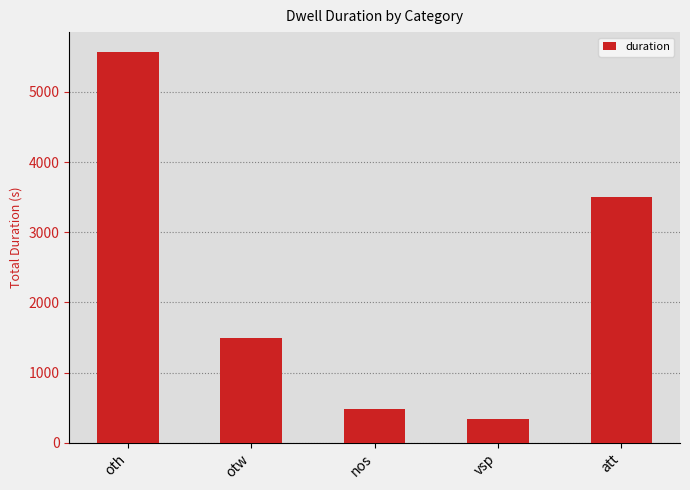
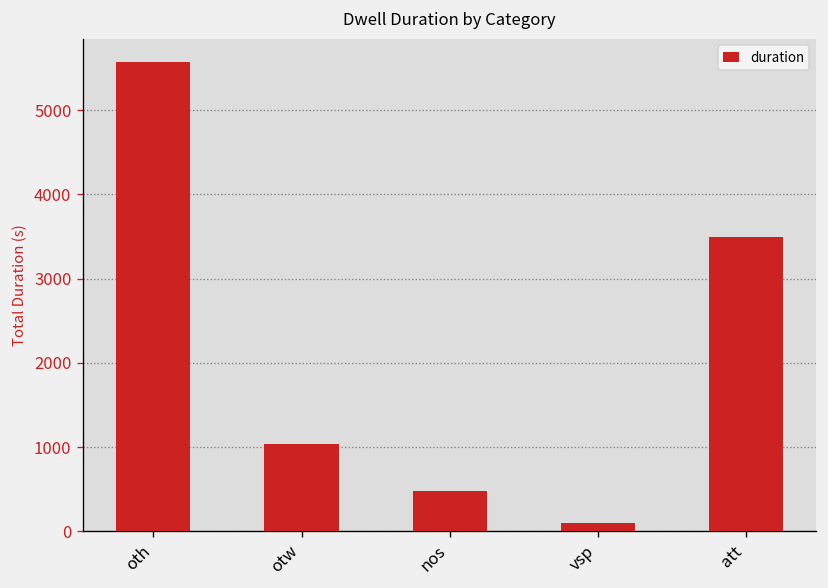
otw: 1500 -> 1000
vsp: 300 -> 100
